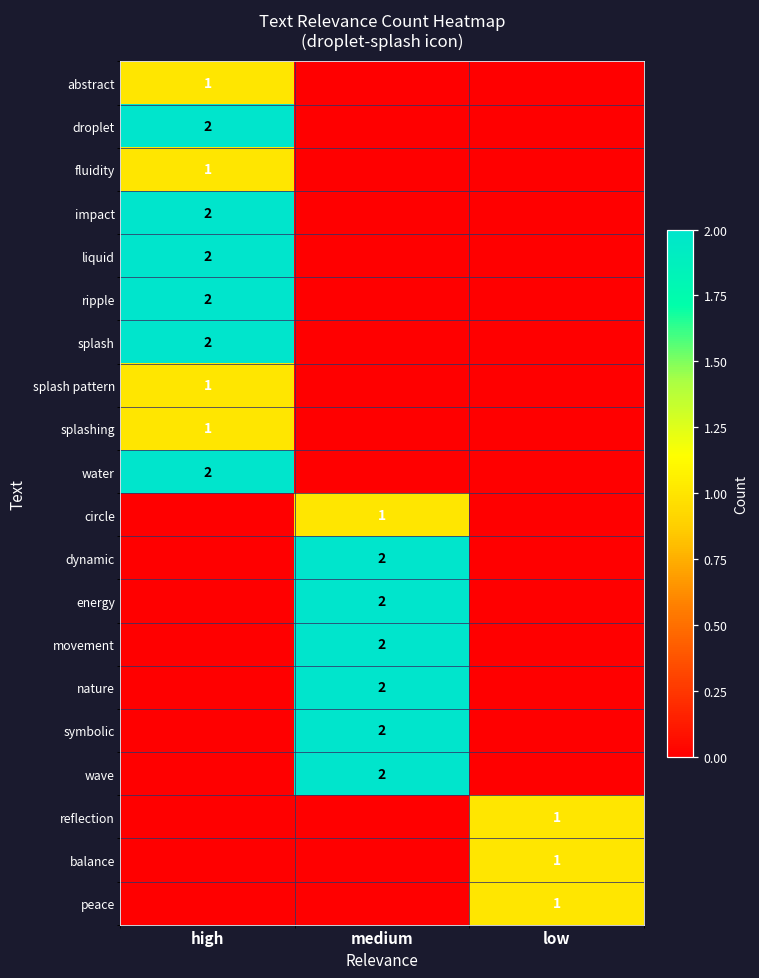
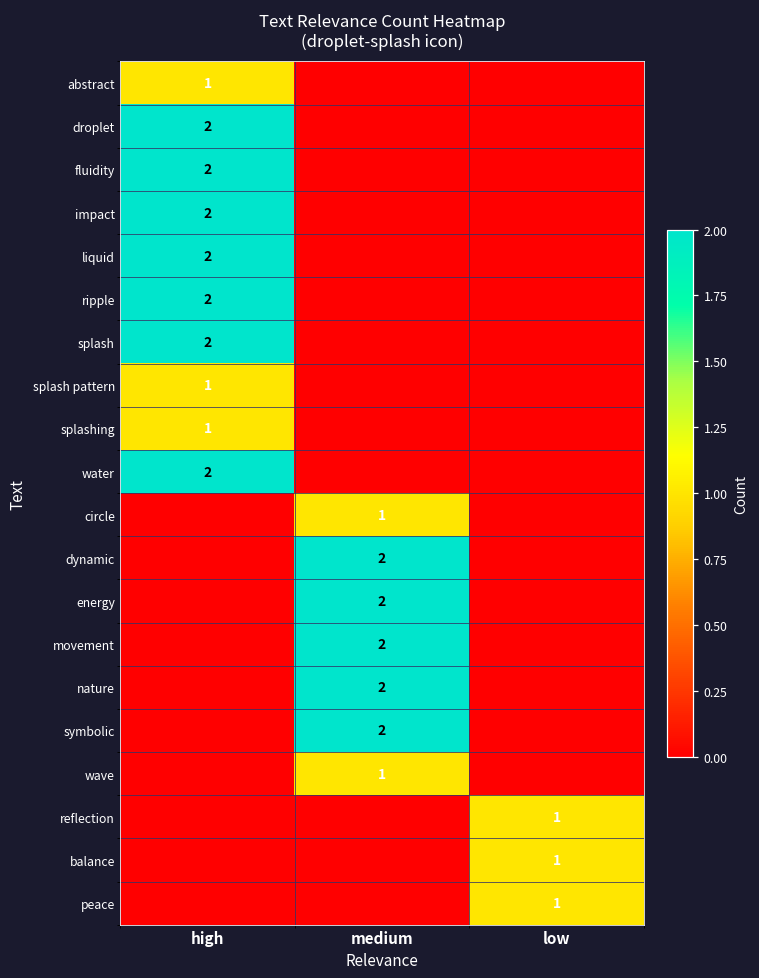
fluidity, high: 1 -> 2
wave, medium: 2 -> 1
